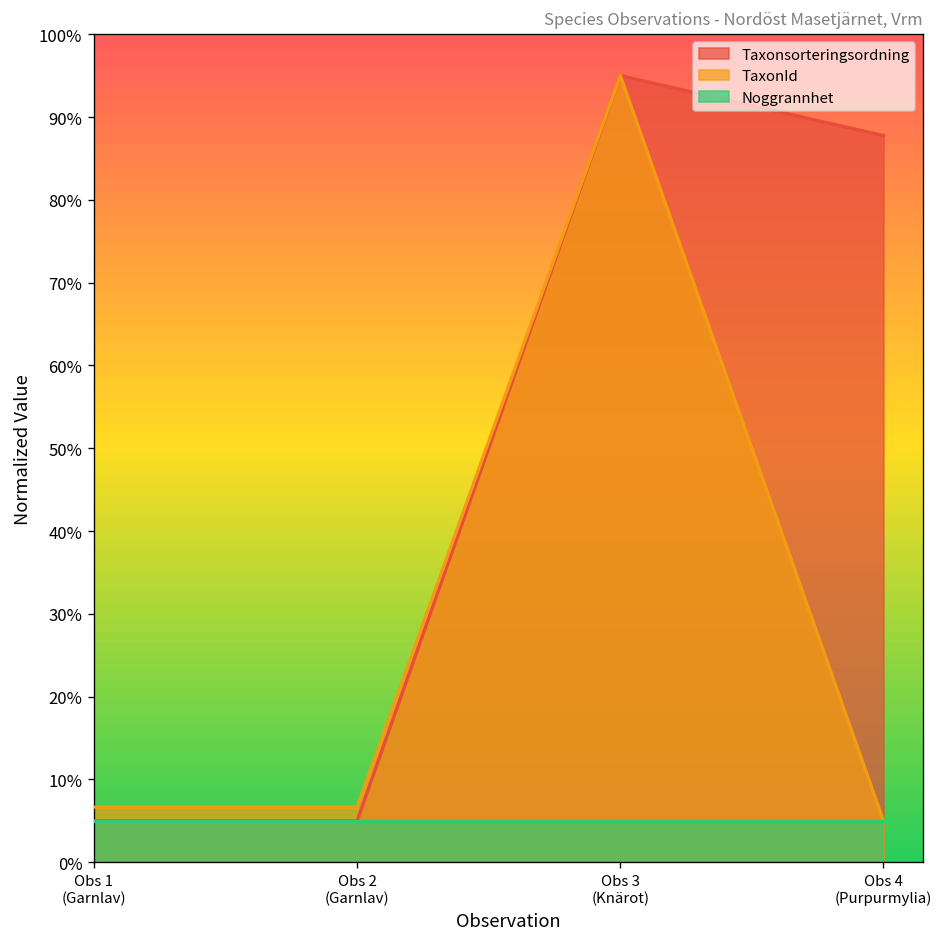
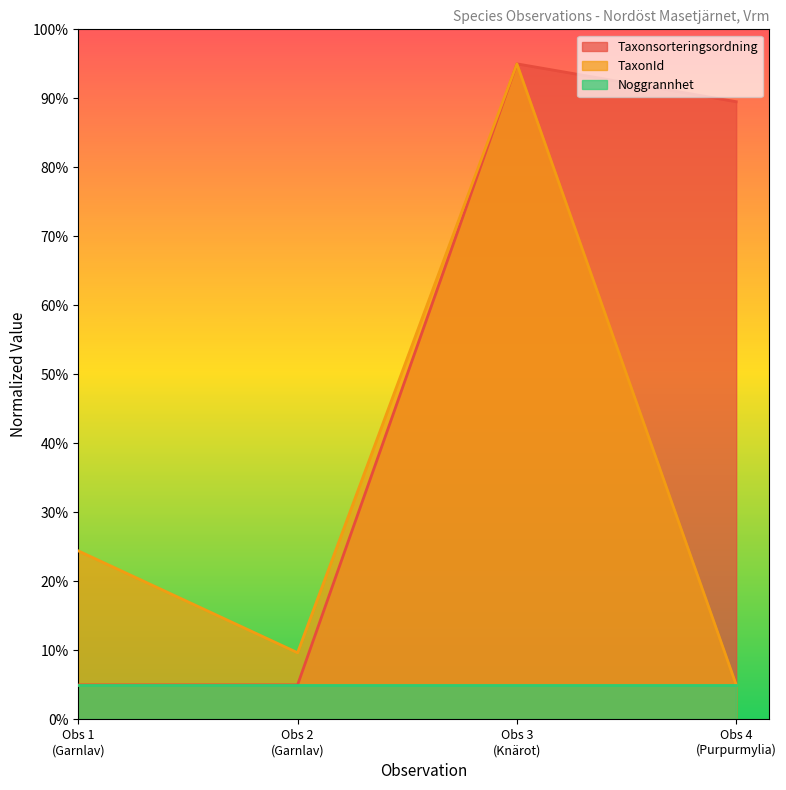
TaxonId, Obs 1 (Garnlav): 7% -> 24%
TaxonId, Obs 2 (Garnlav): 7% -> 10%
Taxonsorteringsordning, Obs 4 (Purpurmylia): 88% -> 90%
